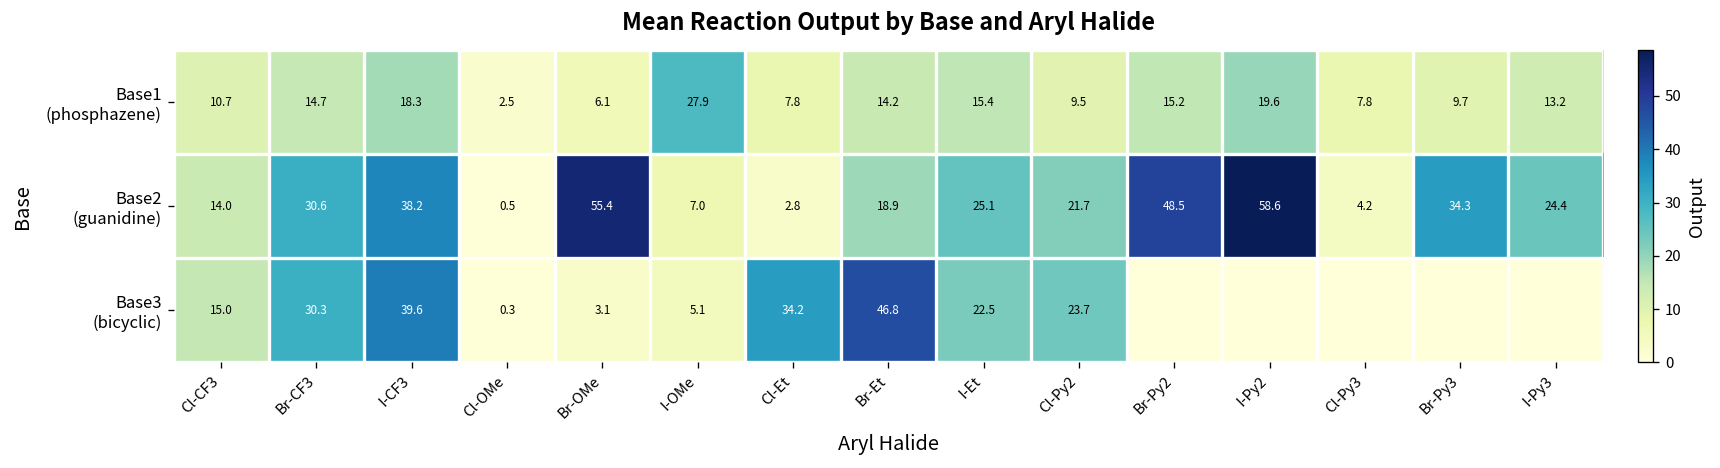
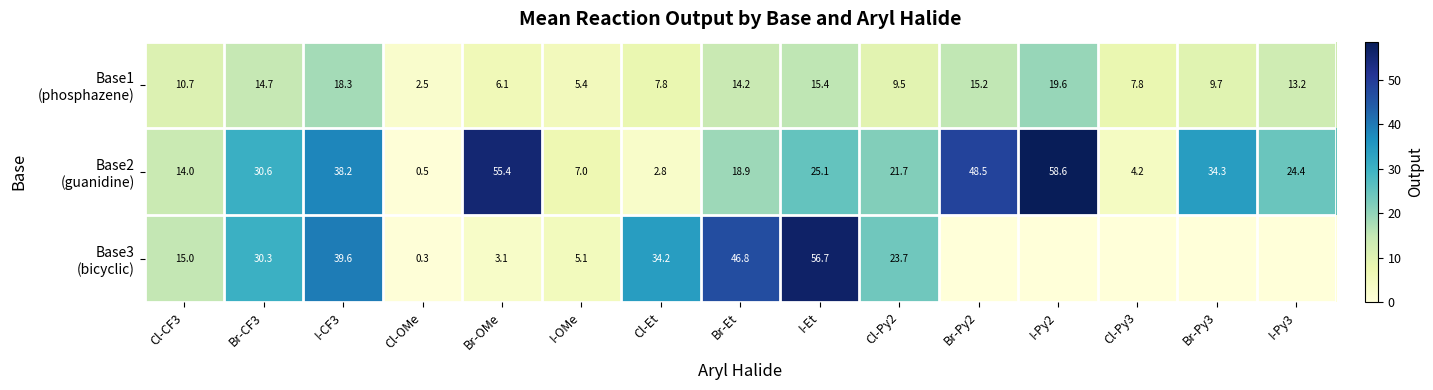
Base1 (phosphazene), I-OMe: 27.9 -> 5.4
Base3 (bicyclic), I-Et: 22.5 -> 56.7
